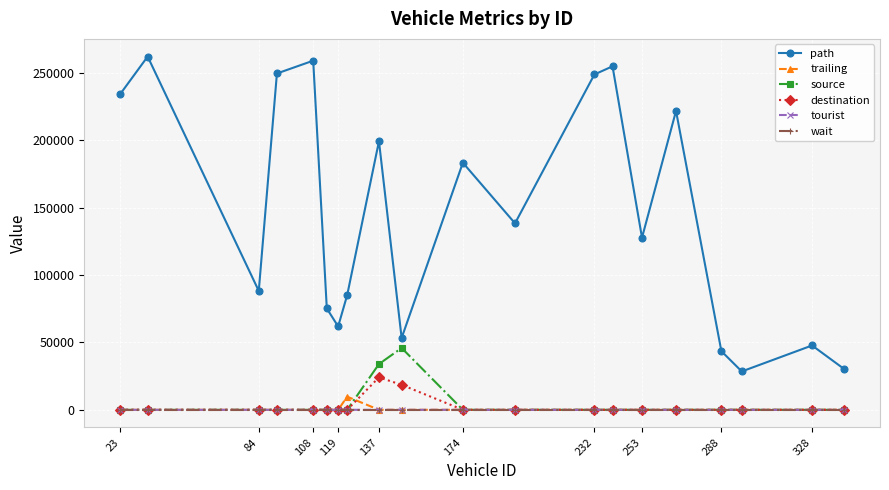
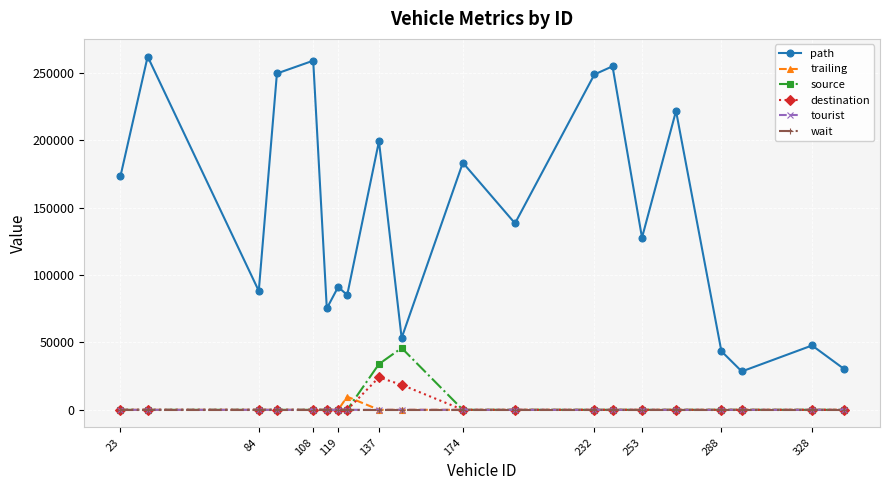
path, 23: 234000 -> 173000
path, 119: 62000 -> 91000
